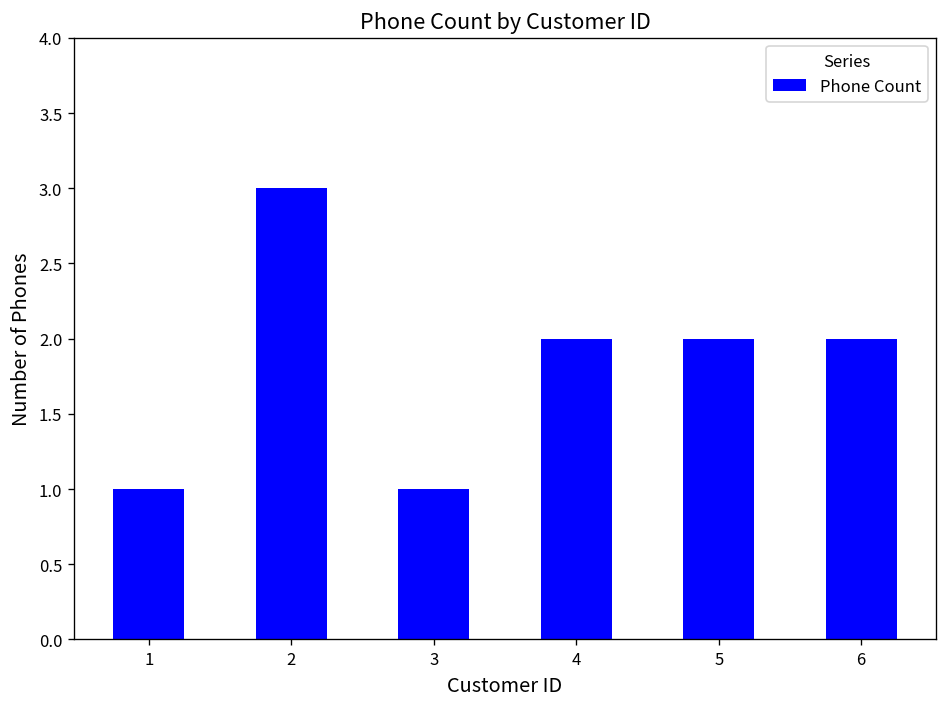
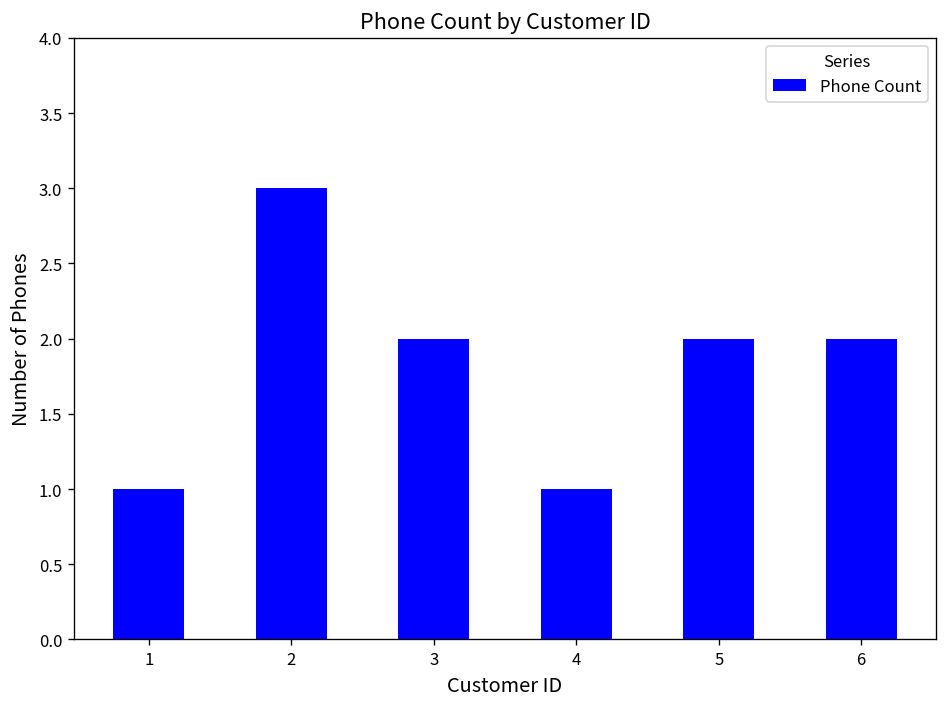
3: 1 -> 2
4: 2 -> 1
